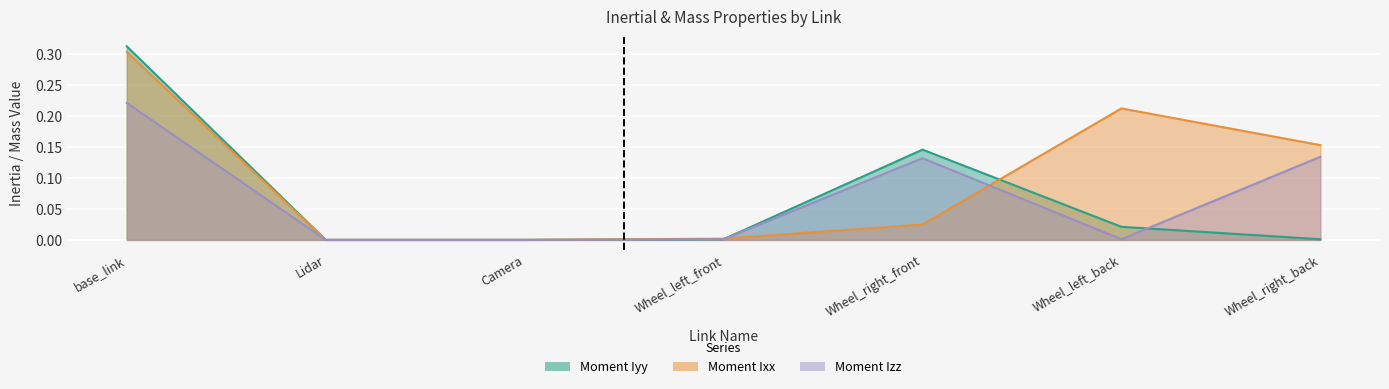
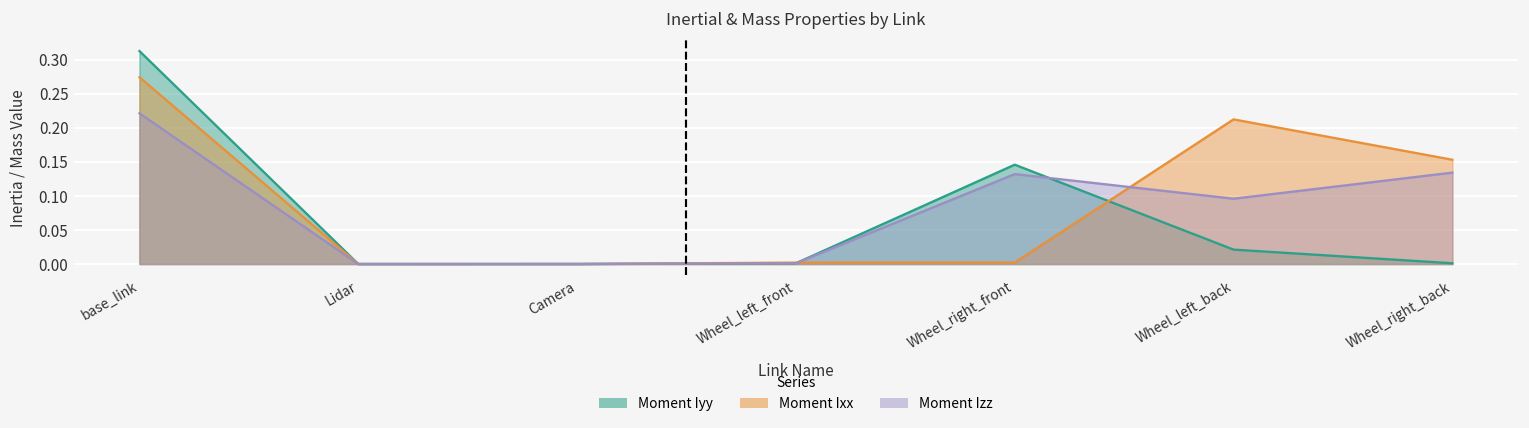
Moment Ixx, base_link: 0.30 -> 0.27
Moment Ixx, Wheel_right_front: 0.02 -> 0.00
Moment Izz, Wheel_left_back: 0.00 -> 0.10
